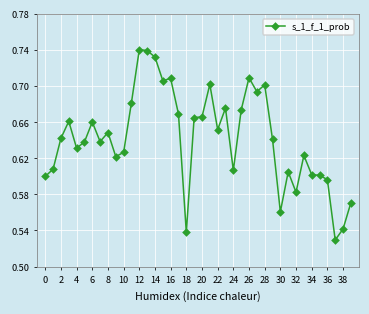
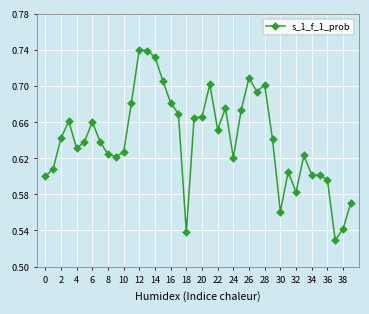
8: 0.65 -> 0.62
16: 0.71 -> 0.68
24: 0.61 -> 0.62
